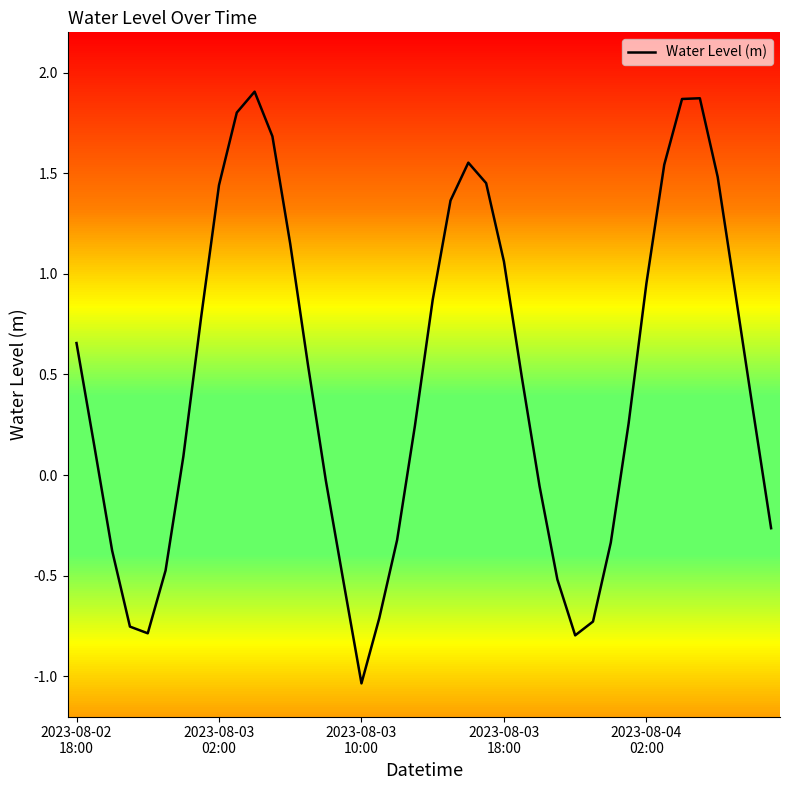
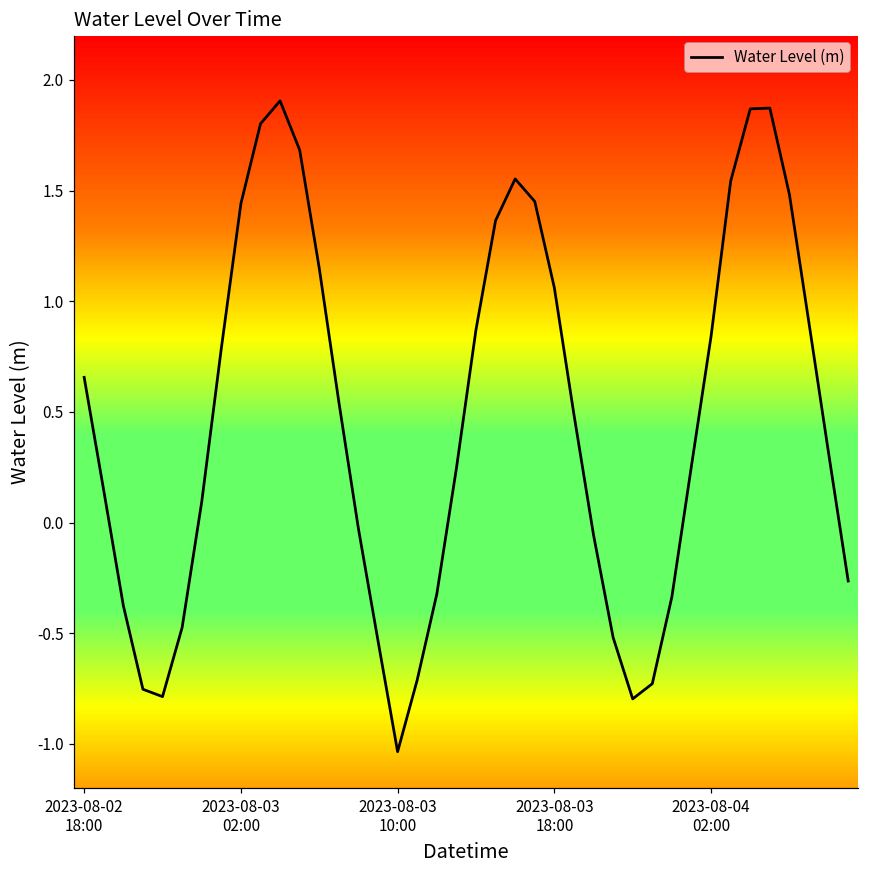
Water Level (m), 2023-08-04 02:00: 0.95 -> 0.84
